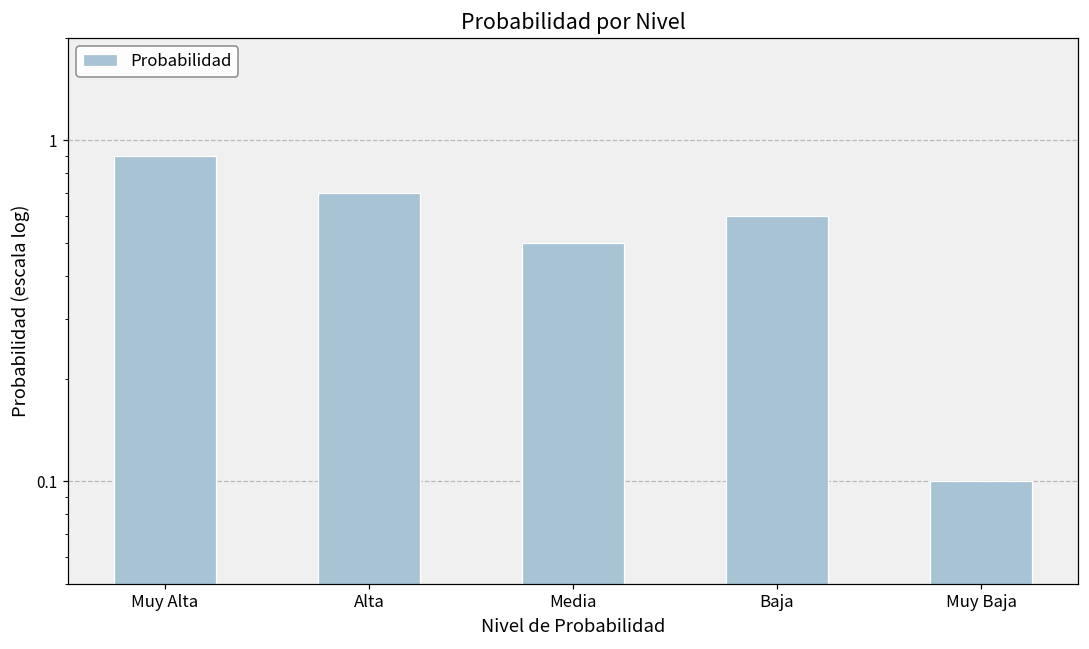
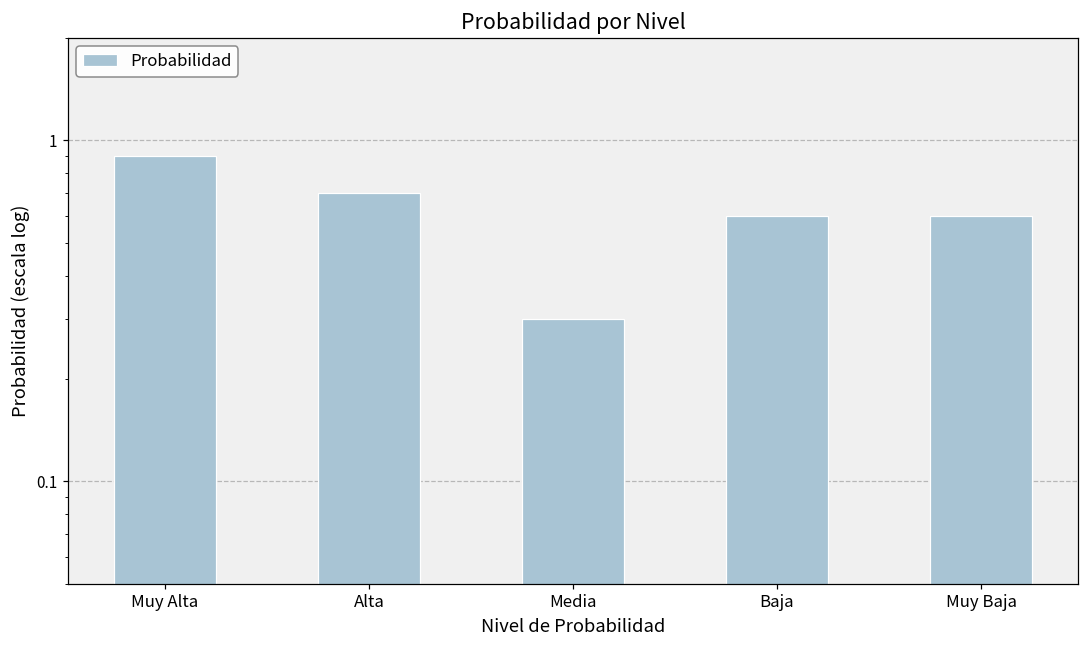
Media: 0.5 -> 0.3
Muy Baja: 0.1 -> 0.6
